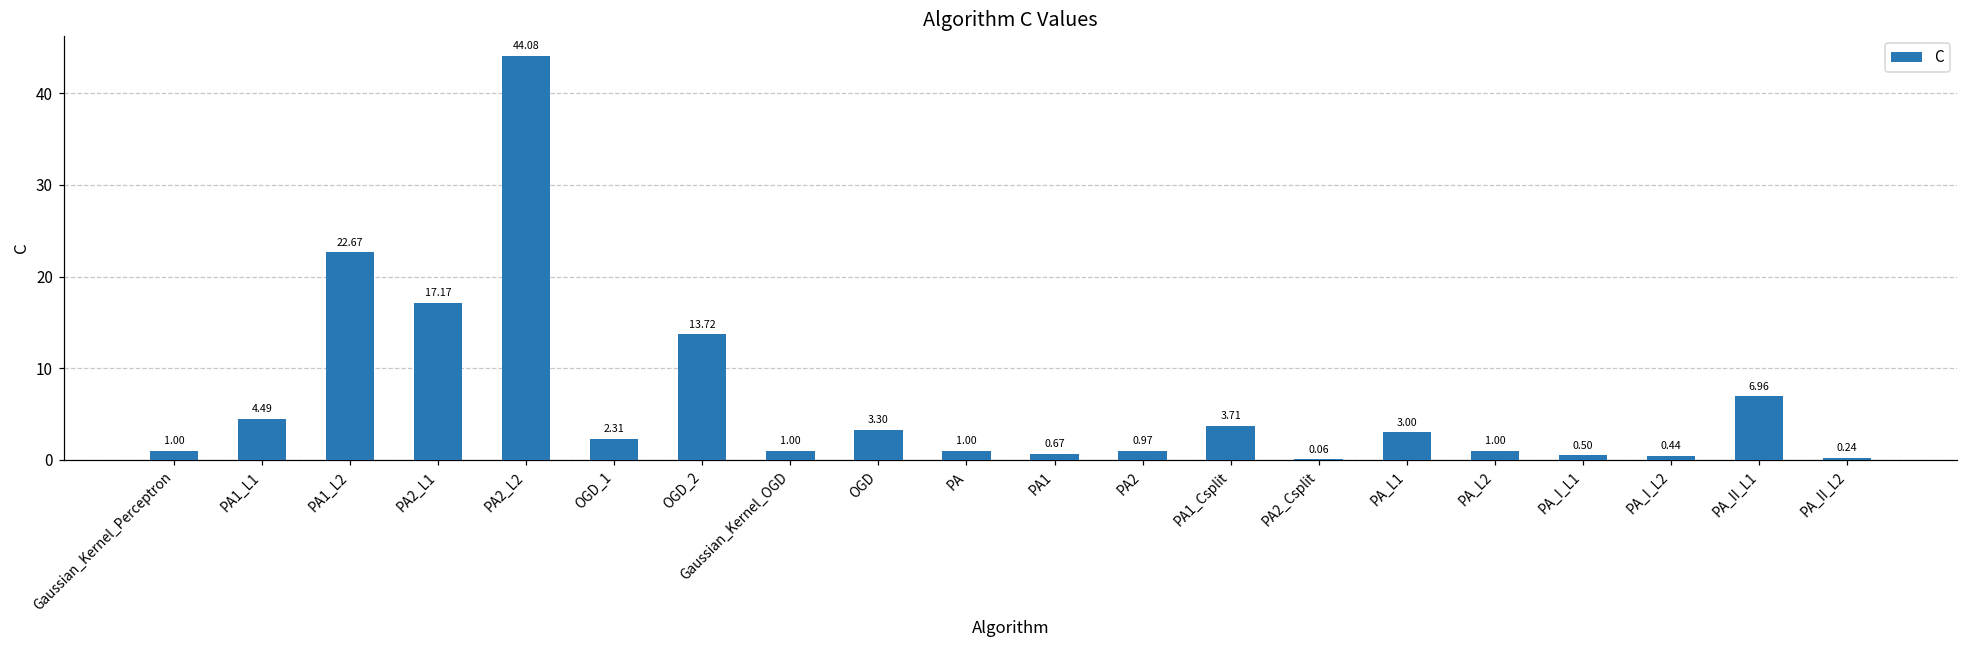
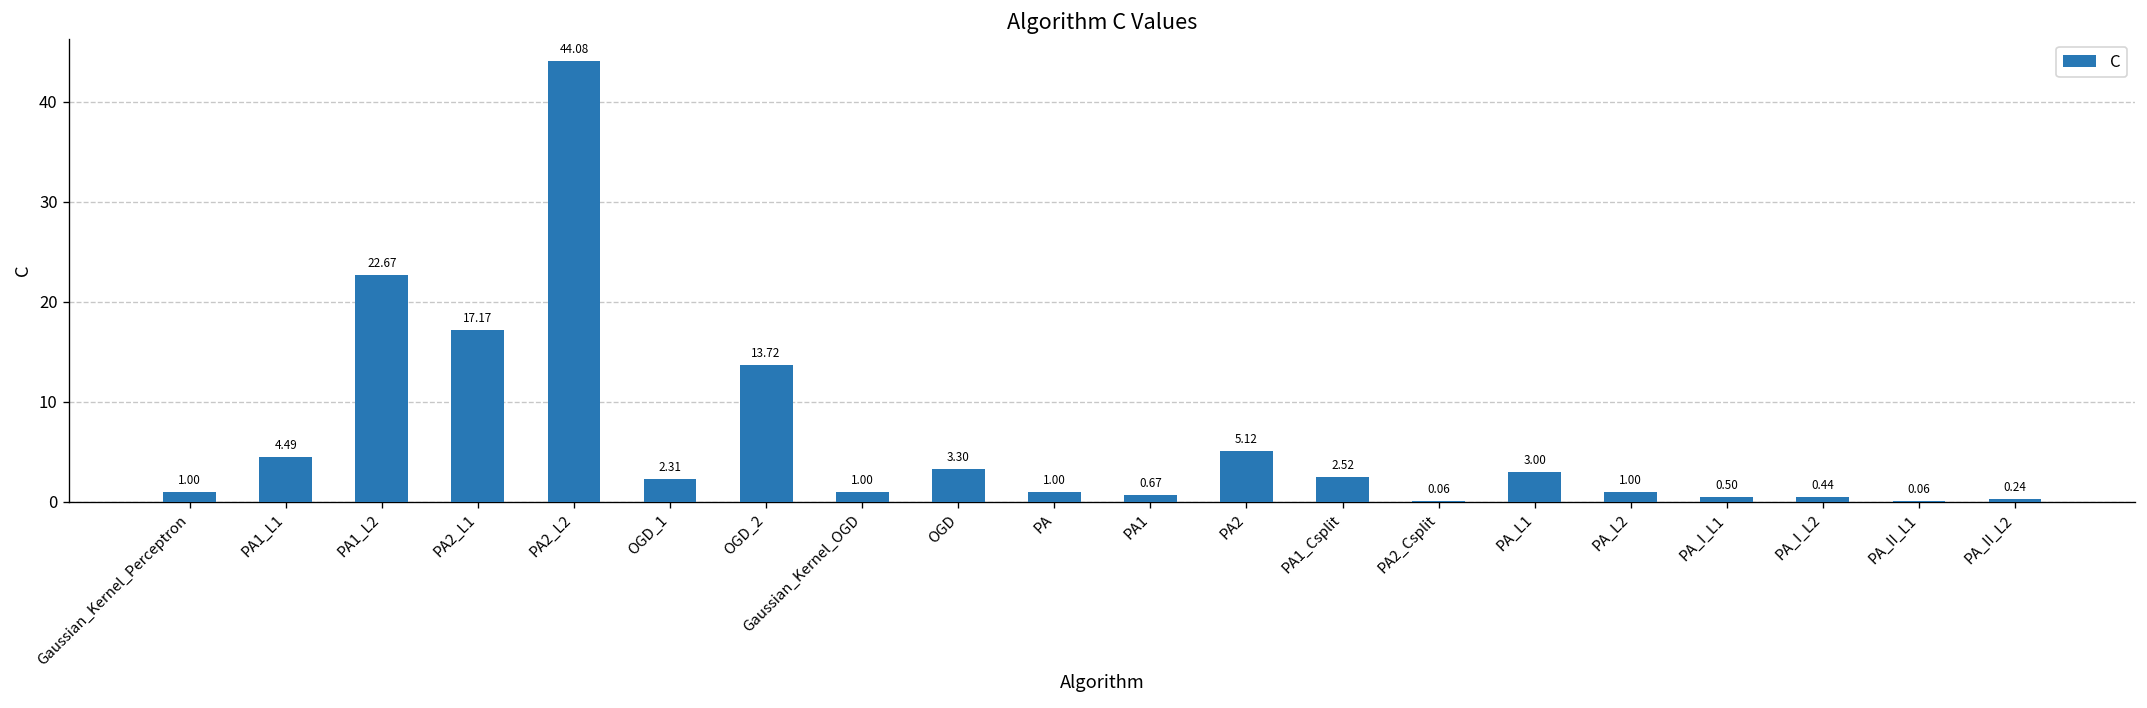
PA2: 0.97 -> 5.12
PA1_Csplit: 3.71 -> 2.52
PA_II_L1: 6.96 -> 0.06
